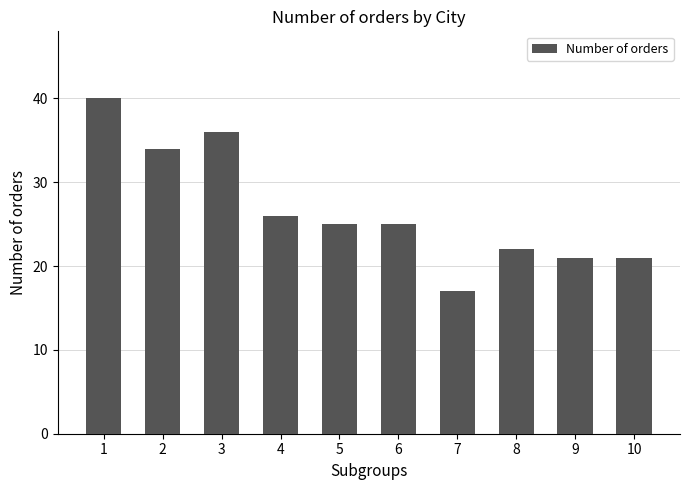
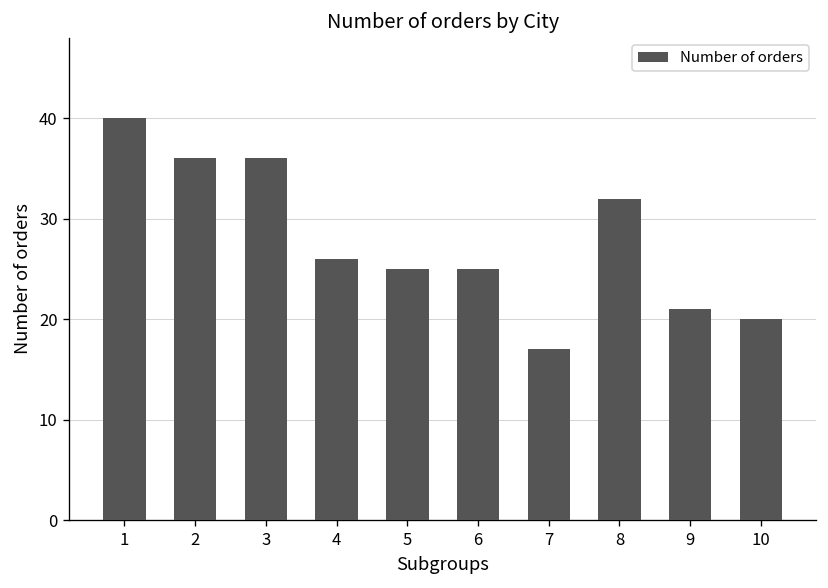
2: 34 -> 36
8: 22 -> 32
10: 21 -> 20
